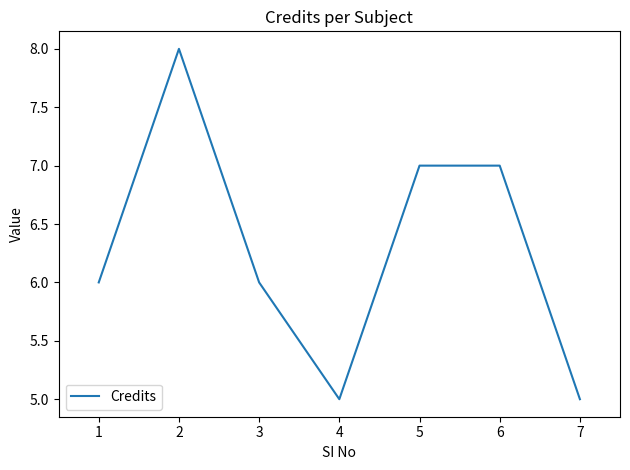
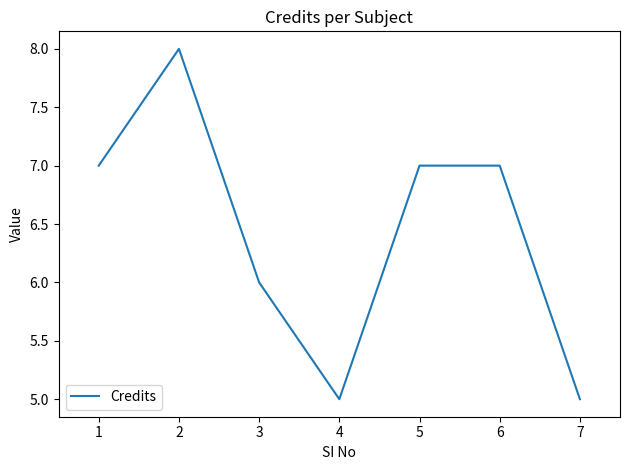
1: 6 -> 7
